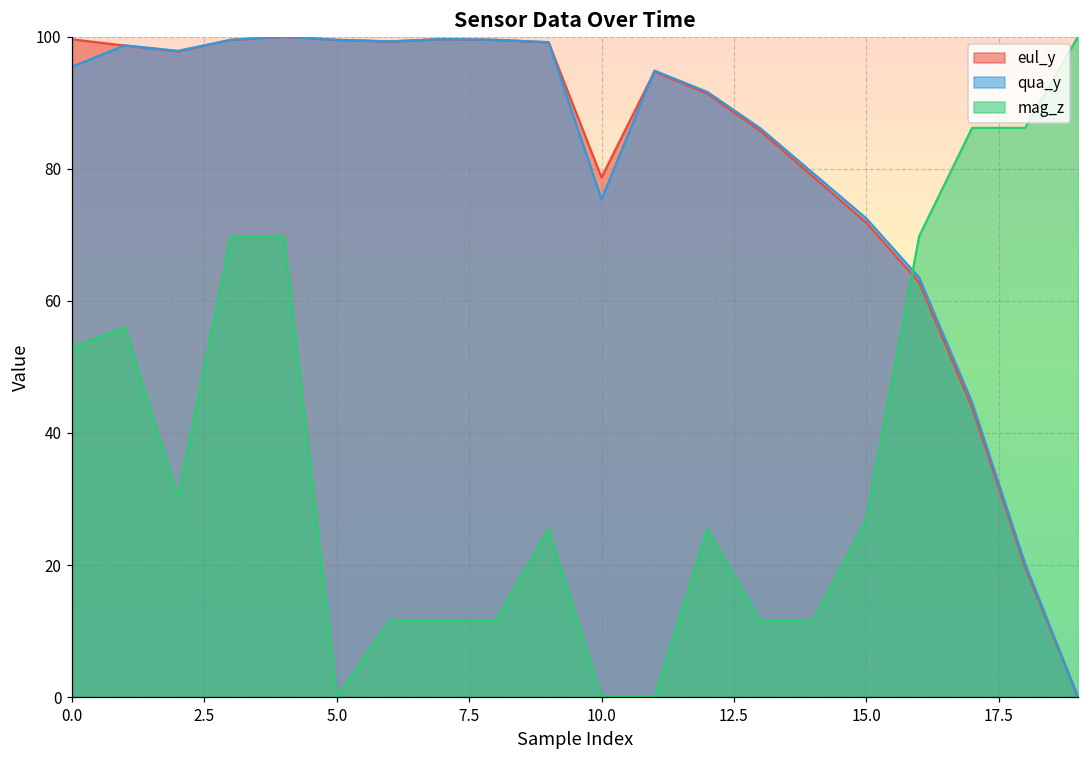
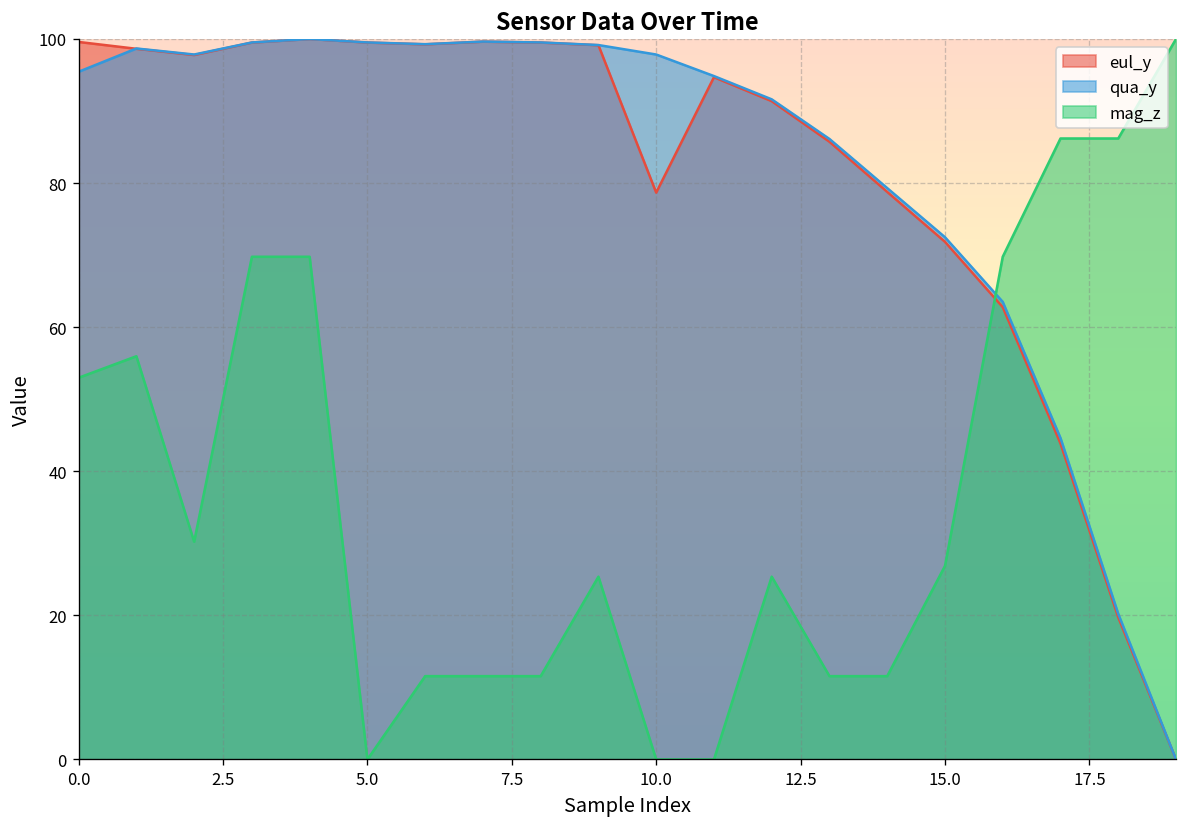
qua_y, 10.0: 75 -> 98
